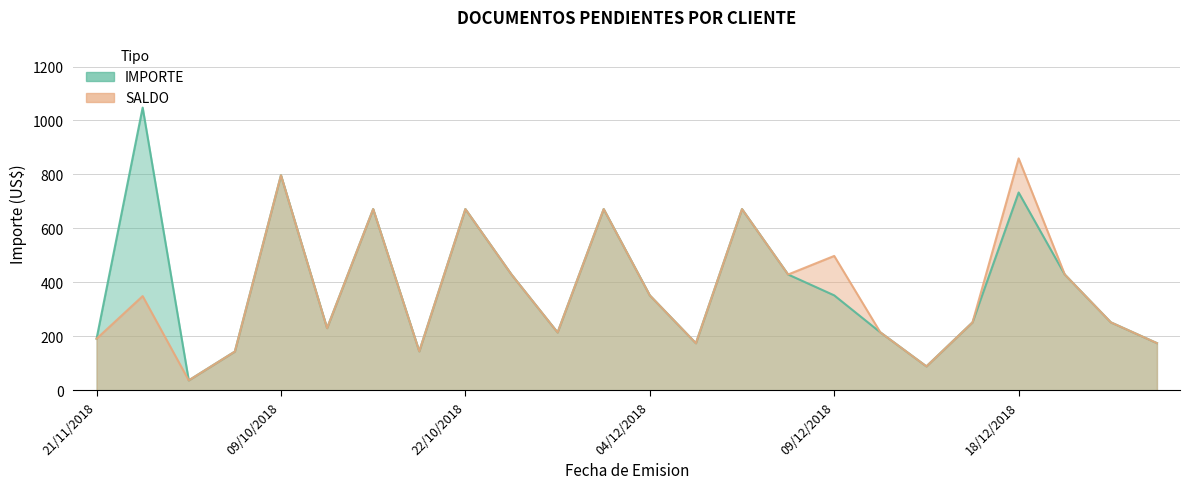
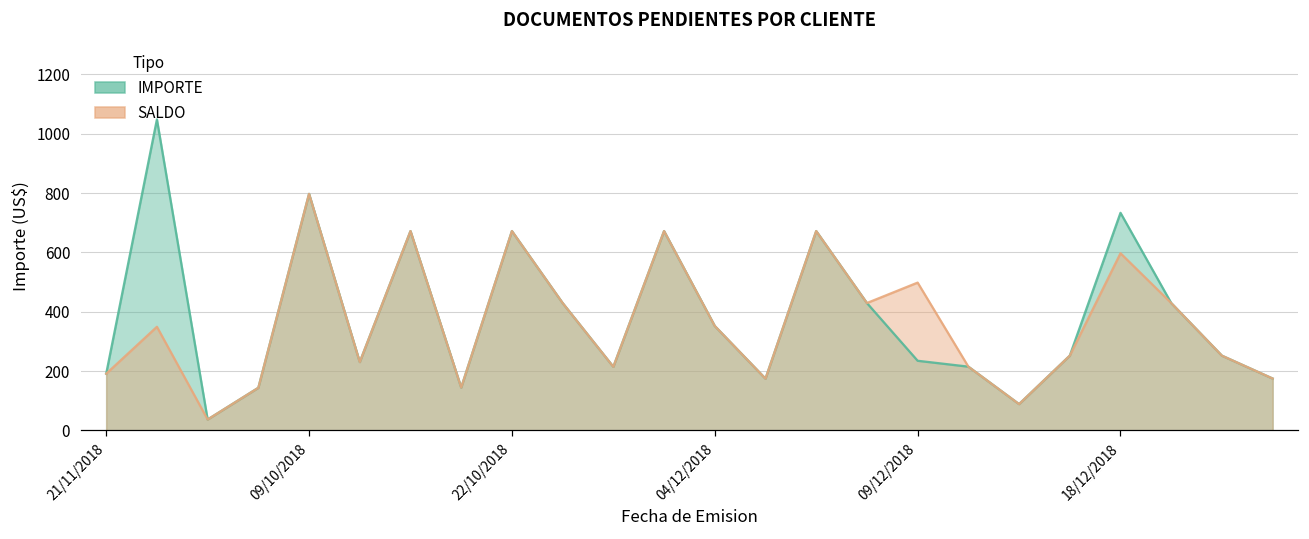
IMPORTE, 09/12/2018: 350 -> 230
SALDO, 18/12/2018: 860 -> 600
